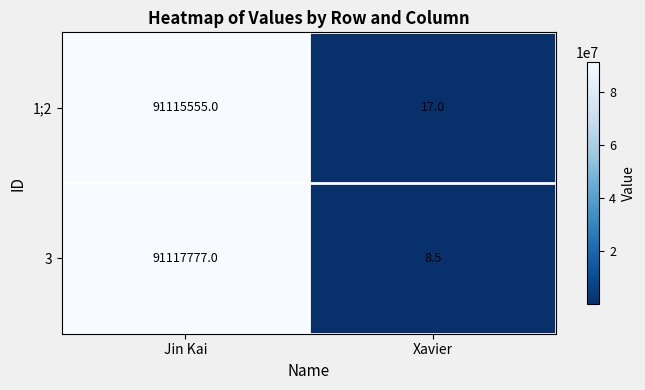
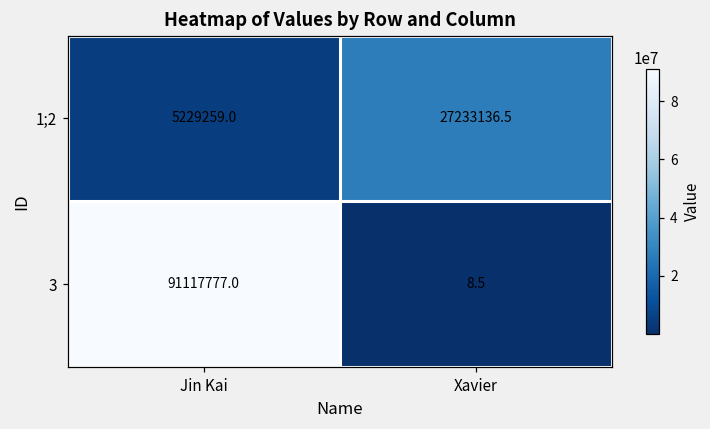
1;2, Jin Kai: 91115555.0 -> 5229259.0
1;2, Xavier: 17.0 -> 27233136.5
